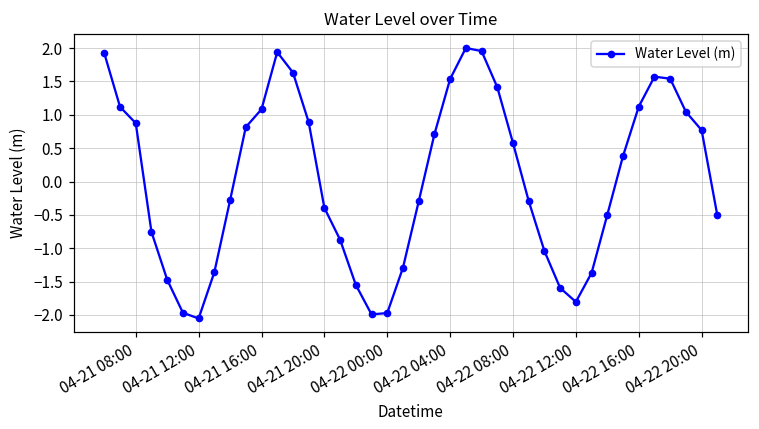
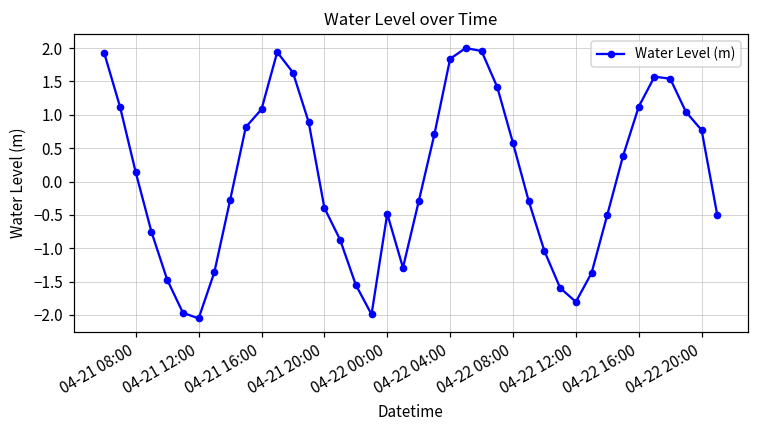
04-21 08:00: 0.9 -> 0.1
04-22 00:00: -2.0 -> -0.5
04-22 04:00: 1.5 -> 1.8
